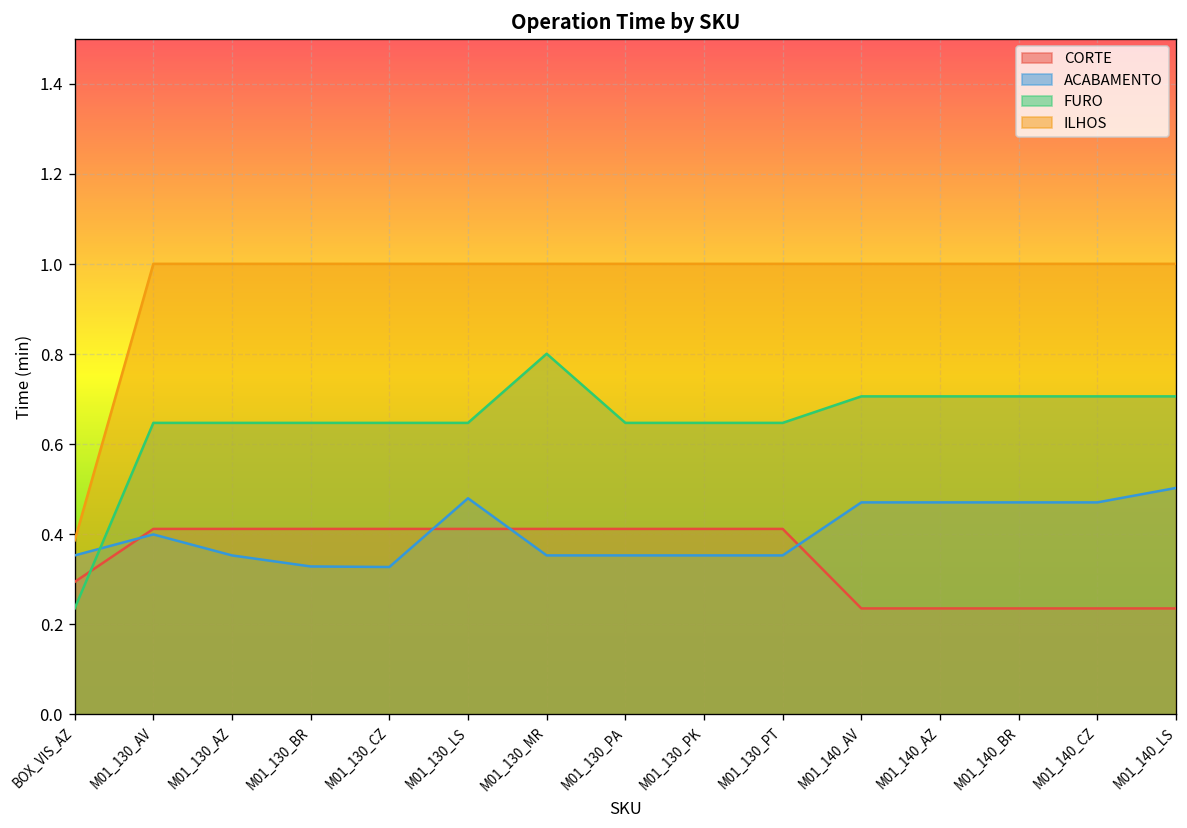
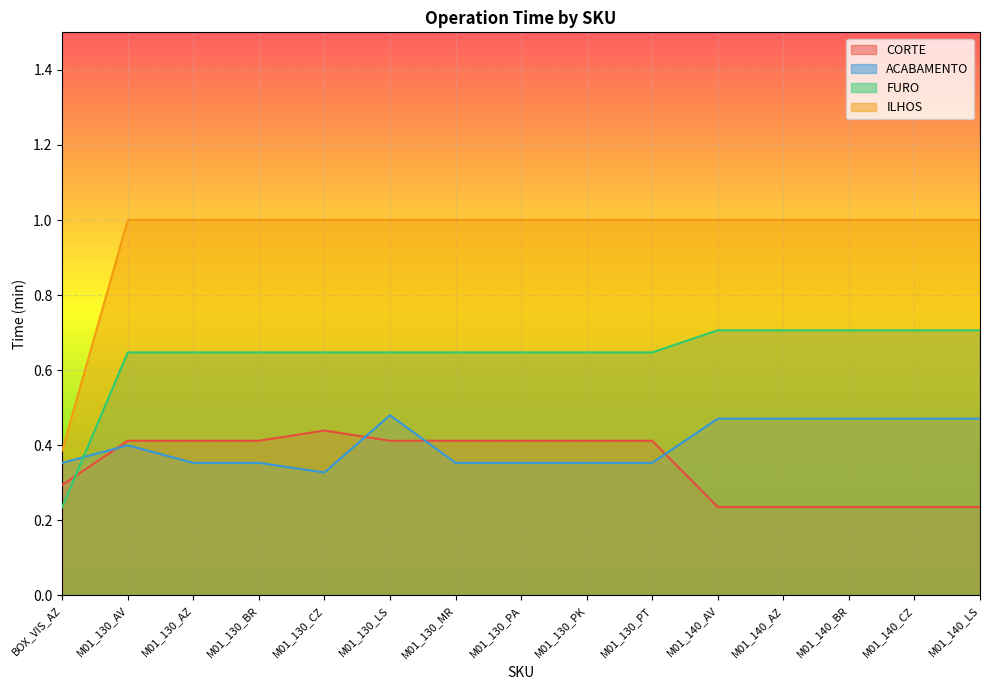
ACABAMENTO, M01_130_BR: 0.33 -> 0.35
CORTE, M01_130_CZ: 0.41 -> 0.44
FURO, M01_130_MR: 0.80 -> 0.65
ACABAMENTO, M01_140_LS: 0.50 -> 0.47
